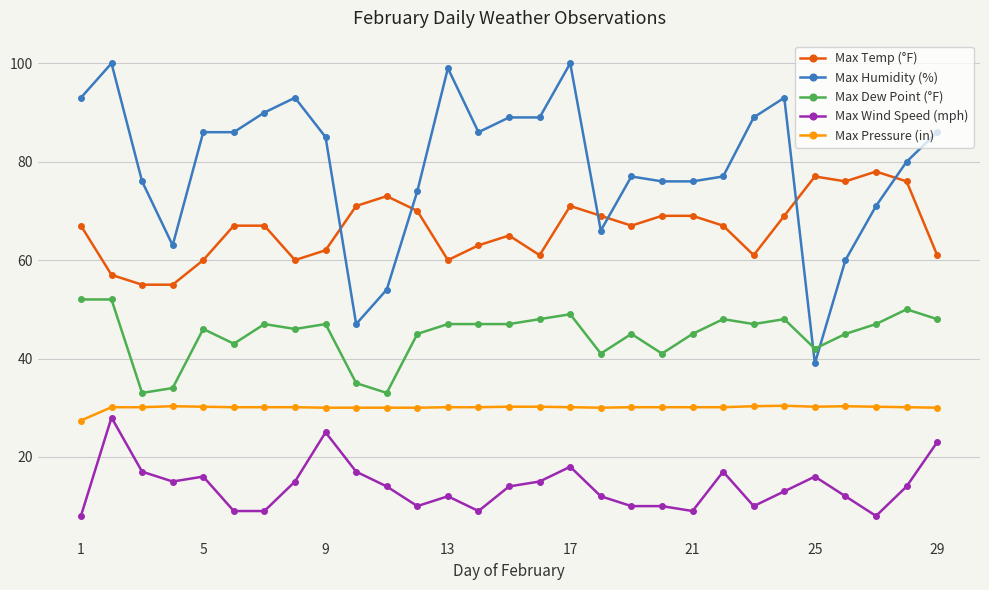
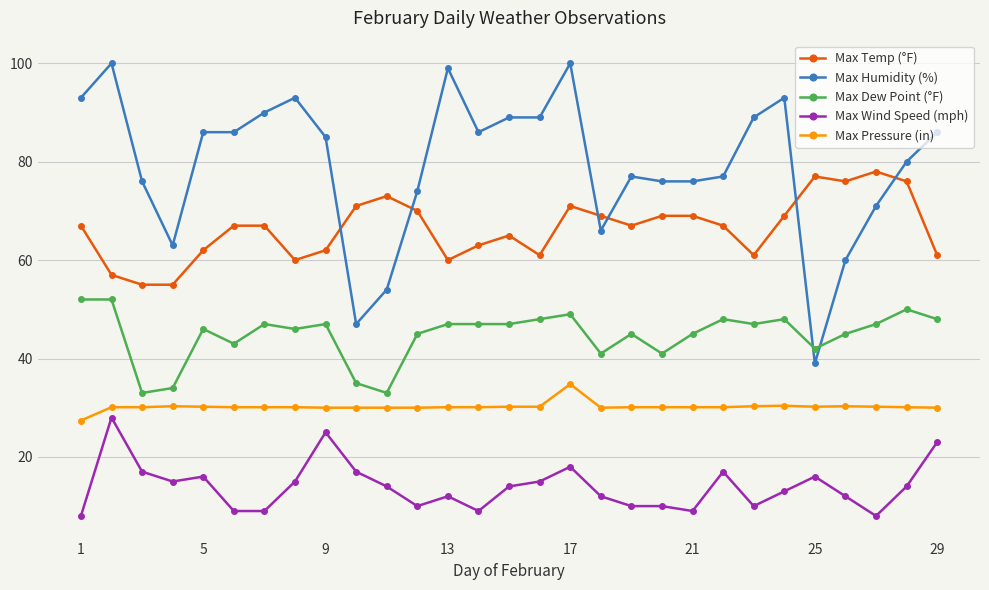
Max Temp (°F), 5: 60 -> 62
Max Pressure (in), 17: 30 -> 35
